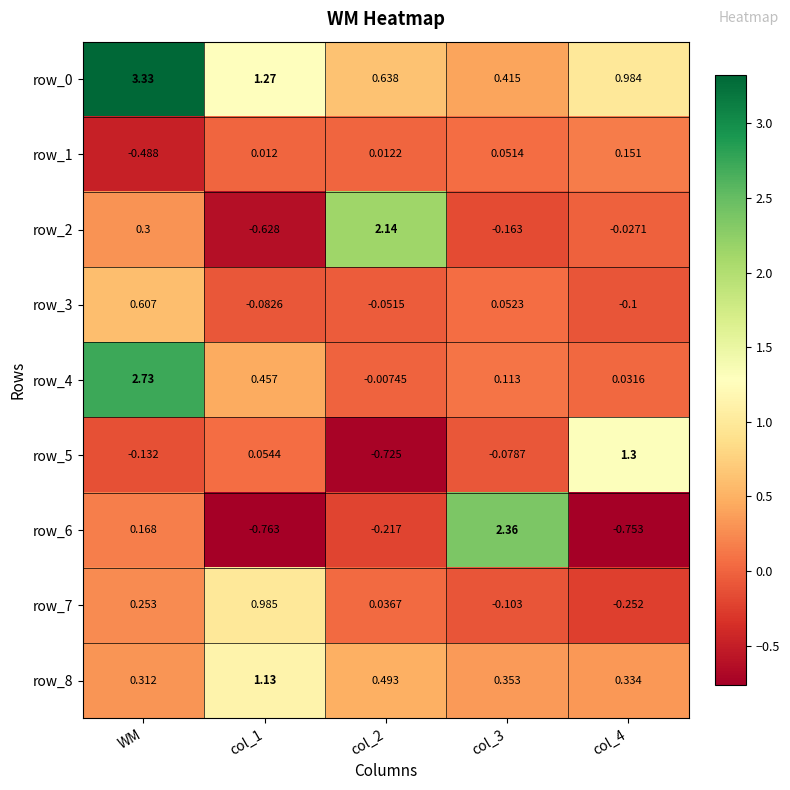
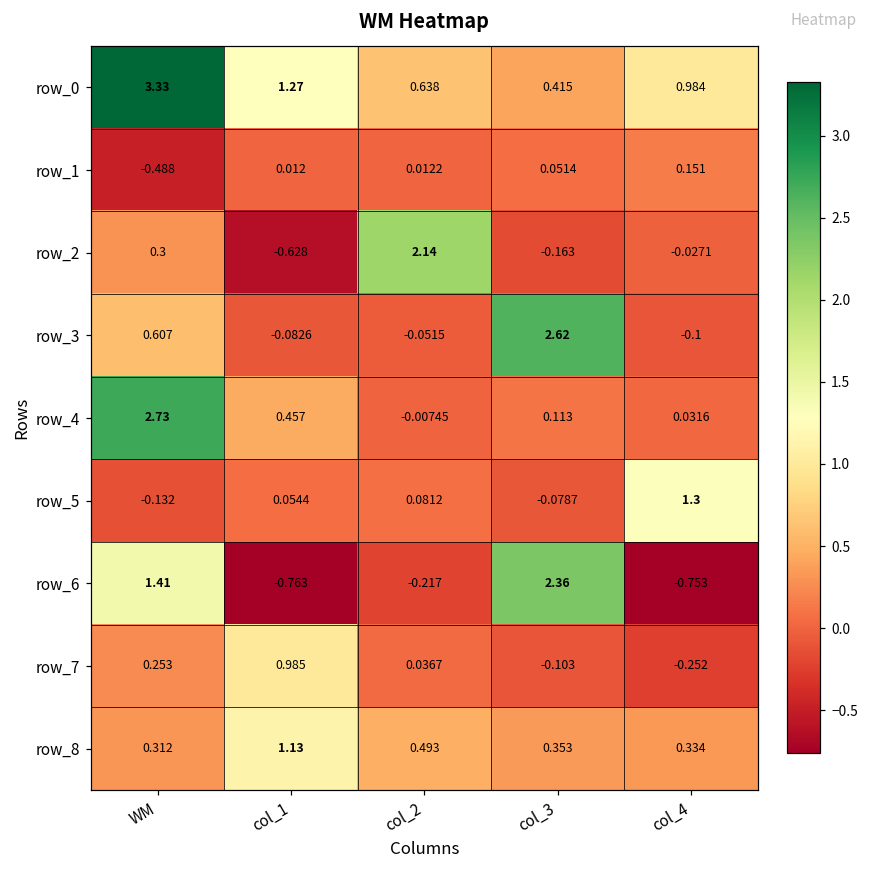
row_3, col_3: 0.0523 -> 2.62
row_5, col_2: -0.725 -> 0.0812
row_6, WM: 0.168 -> 1.41
